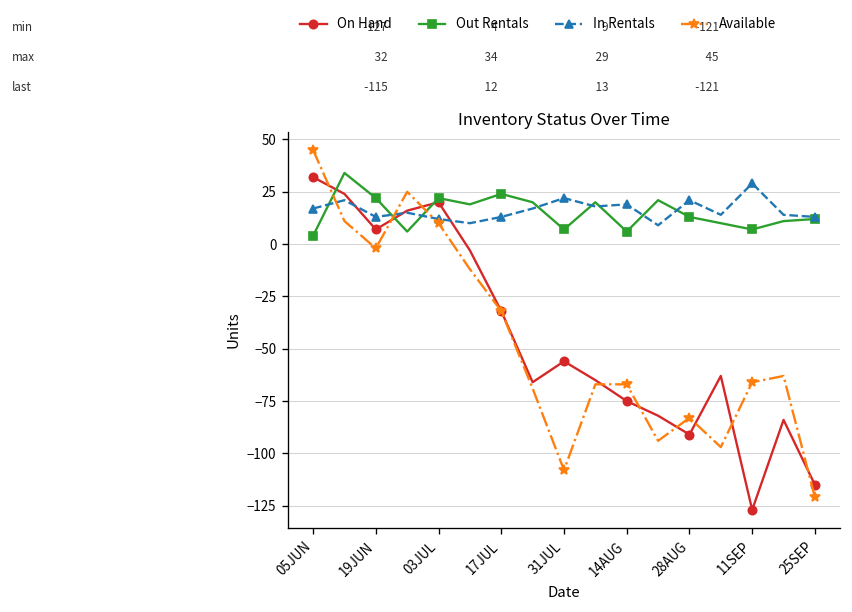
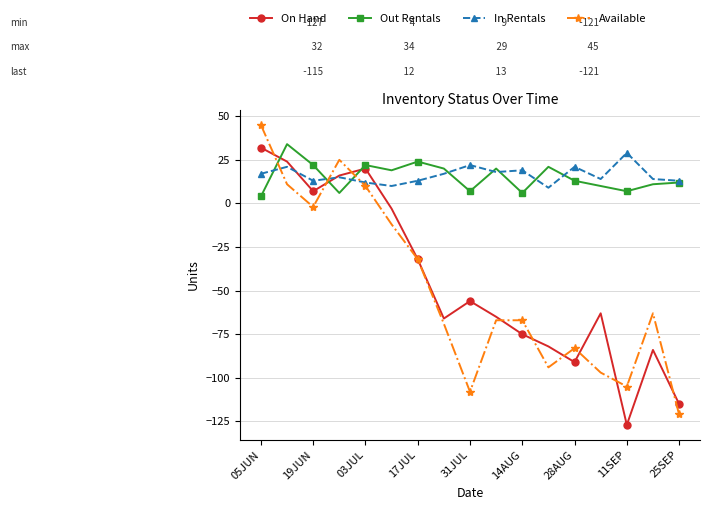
Available, 11SEP: -66 -> -105
